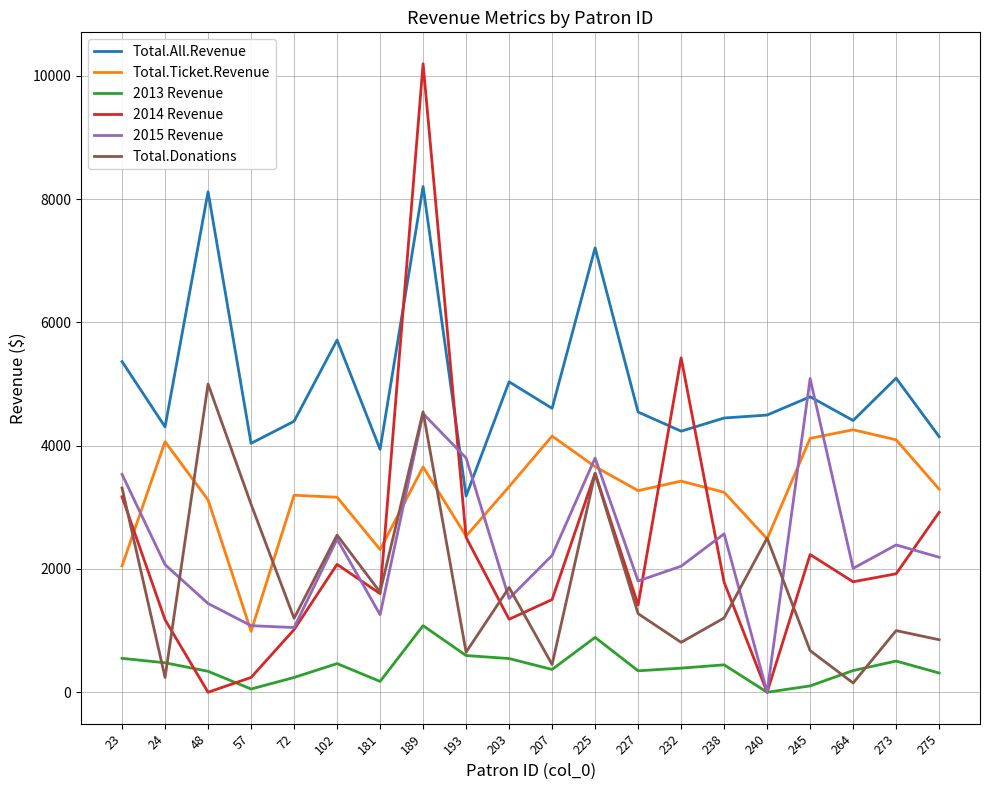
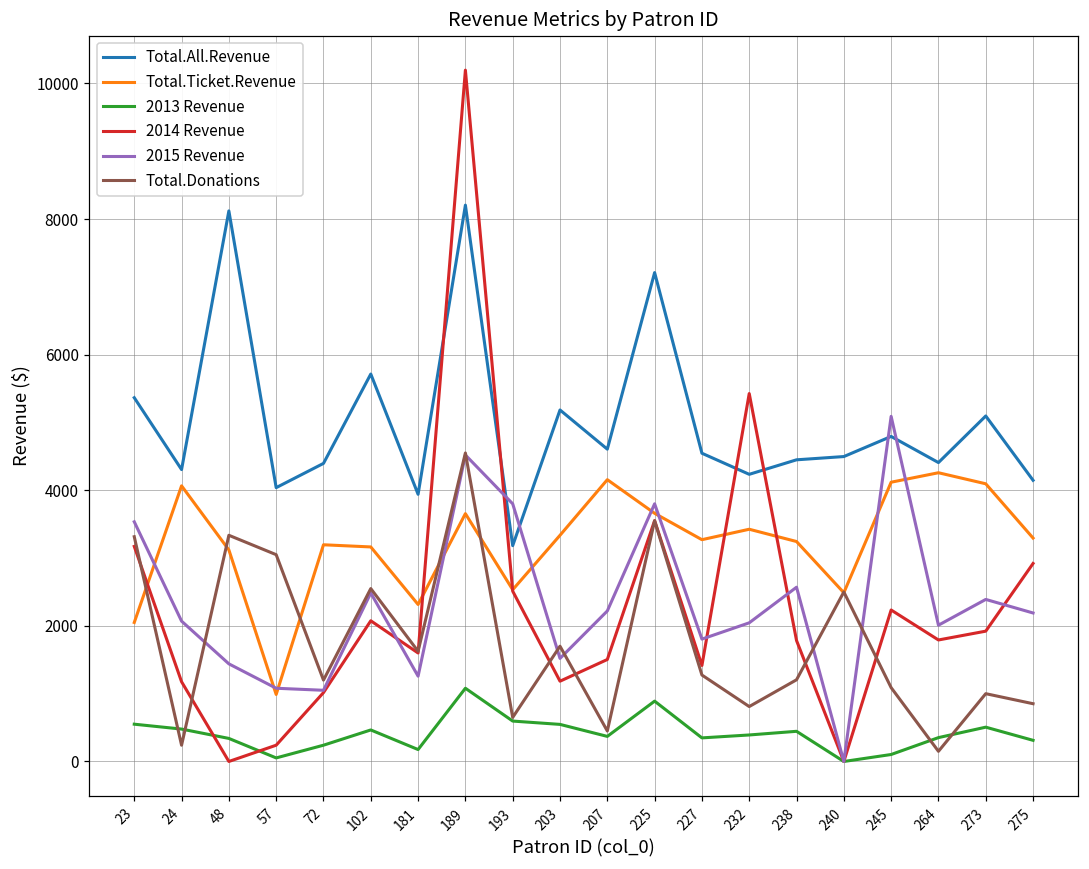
Total.Donations, 48: 5000 -> 3300
Total.All.Revenue, 203: 5000 -> 5200
Total.Donations, 245: 700 -> 1100
